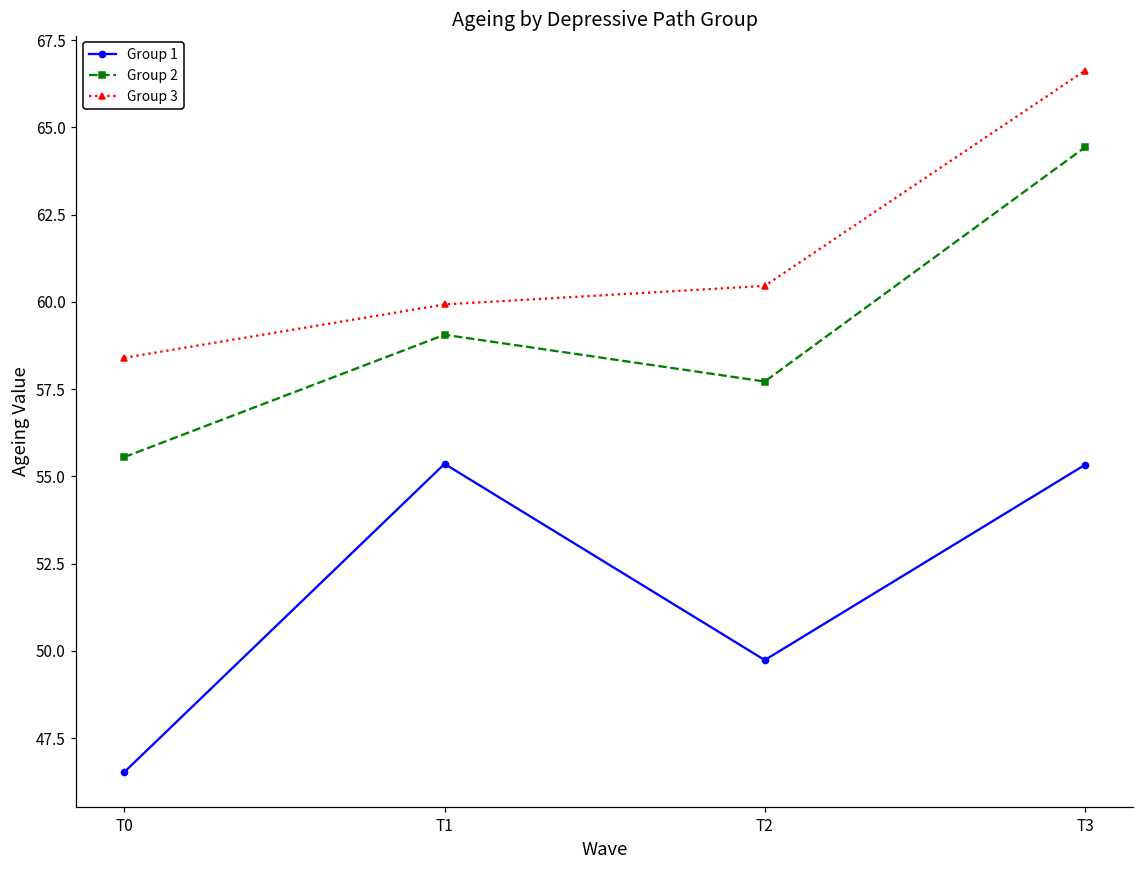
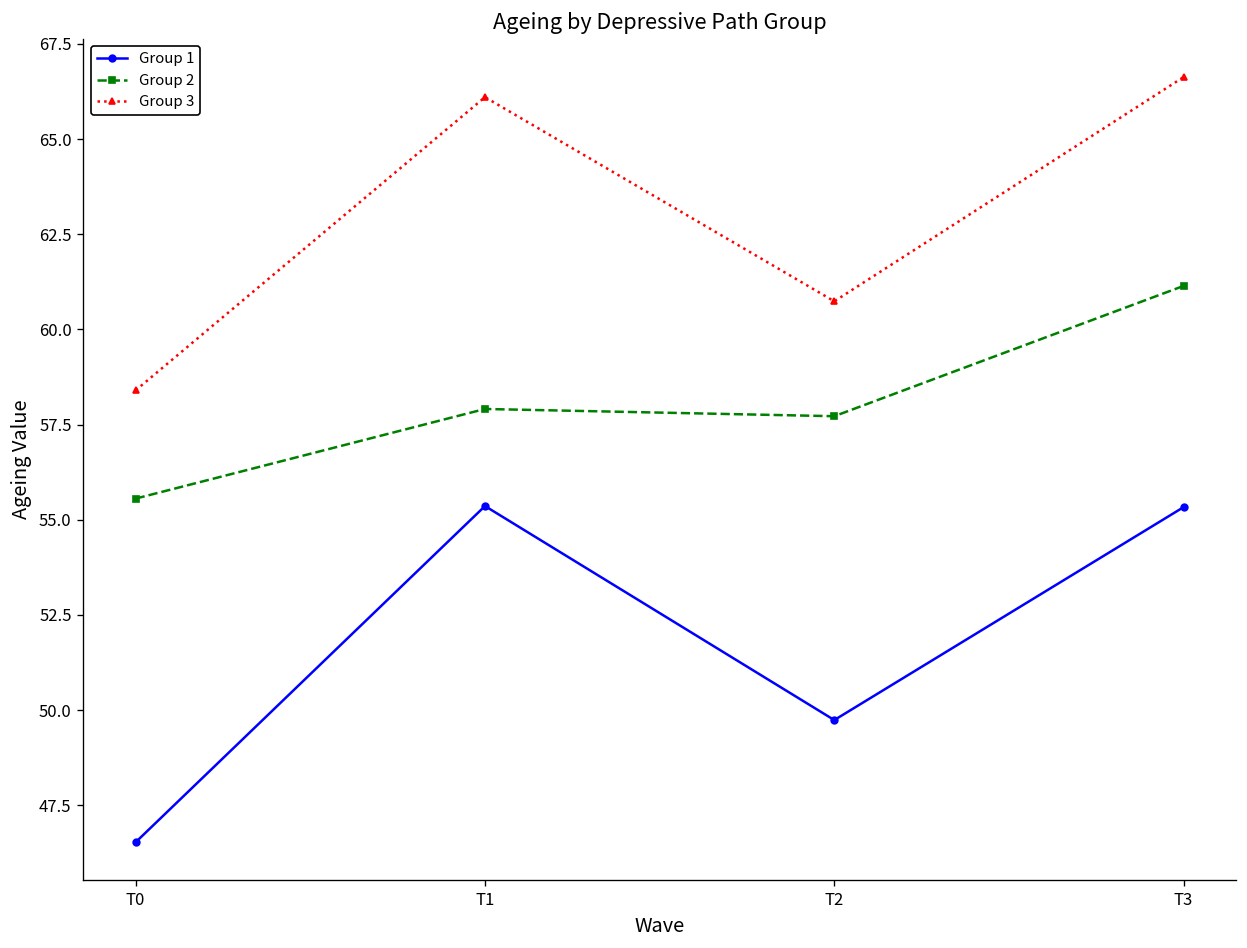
Group 2, T1: 59.1 -> 57.9
Group 3, T1: 59.9 -> 66.1
Group 3, T2: 60.5 -> 60.7
Group 2, T3: 64.4 -> 61.1
